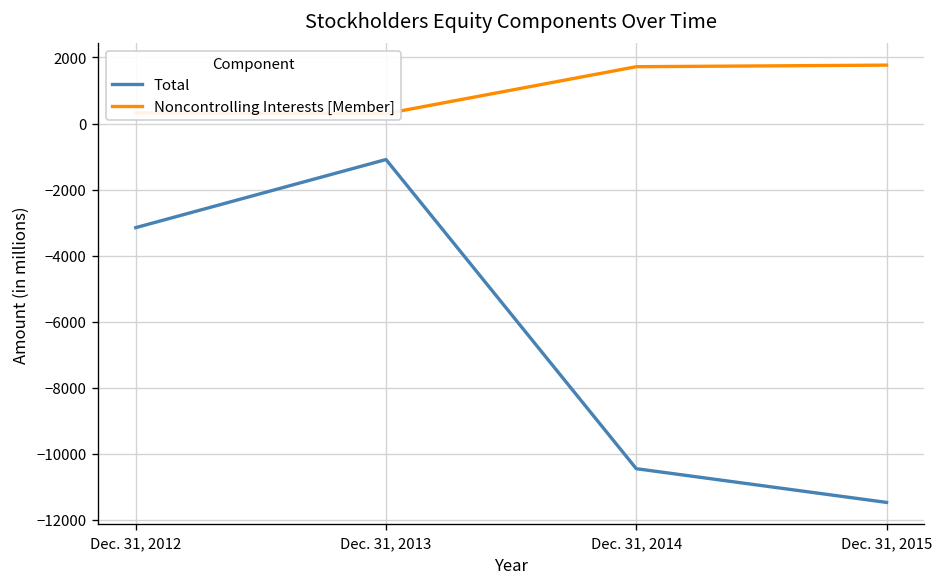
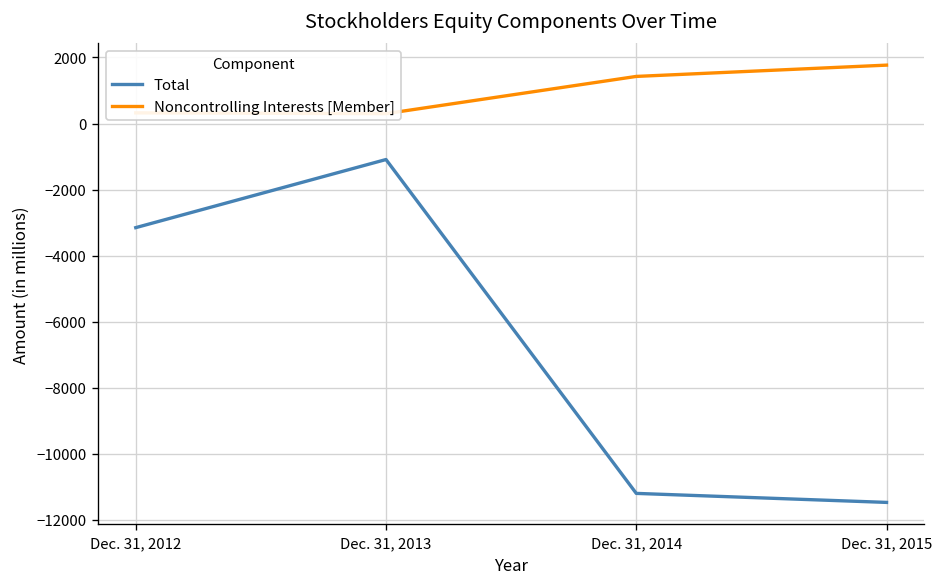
Total, Dec. 31, 2014: -10500 -> -11200
Noncontrolling Interests [Member], Dec. 31, 2014: 1700 -> 1400
